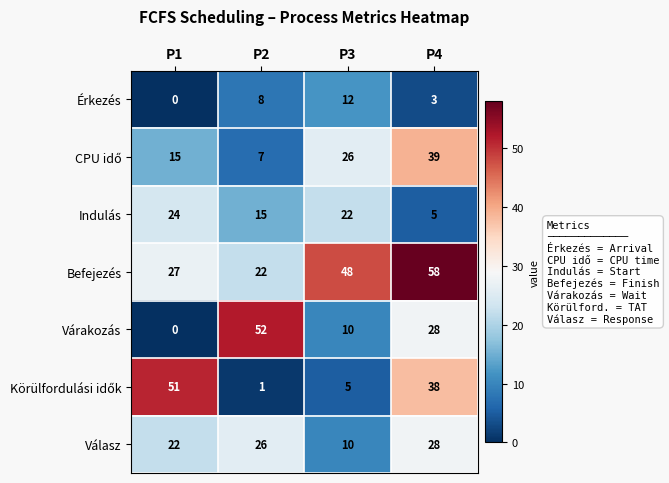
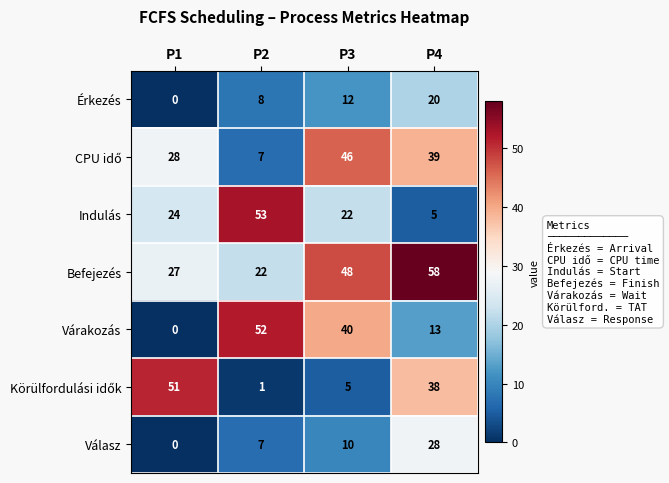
Érkezés, P4: 3 -> 20
CPU idő, P1: 15 -> 28
CPU idő, P3: 26 -> 46
Indulás, P2: 15 -> 53
Várakozás, P3: 10 -> 40
Várakozás, P4: 28 -> 13
Válasz, P1: 22 -> 0
Válasz, P2: 26 -> 7
